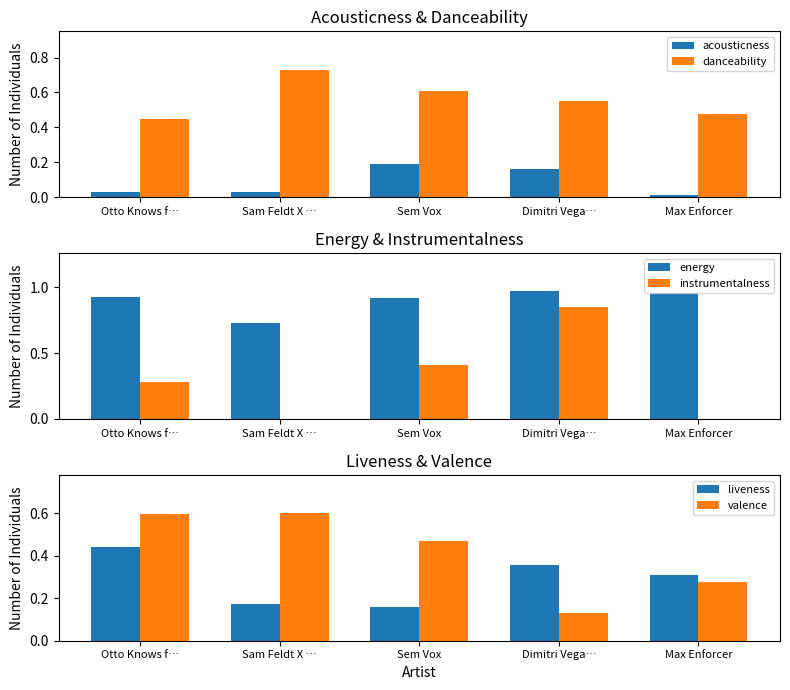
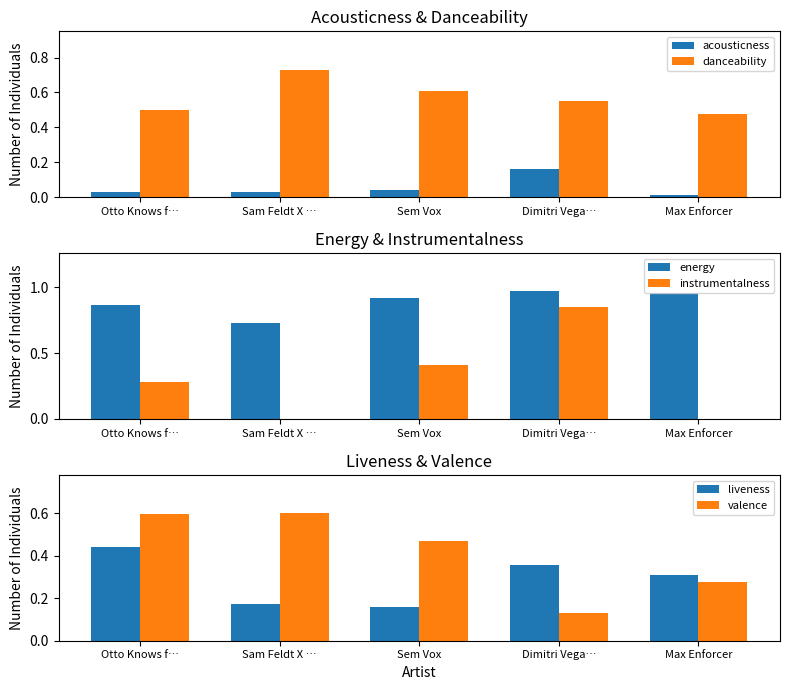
Acousticness & Danceability, danceability, Otto Knows f…: 0.45 -> 0.50
Acousticness & Danceability, acousticness, Sem Vox: 0.19 -> 0.04
Energy & Instrumentalness, energy, Otto Knows f…: 0.93 -> 0.87
